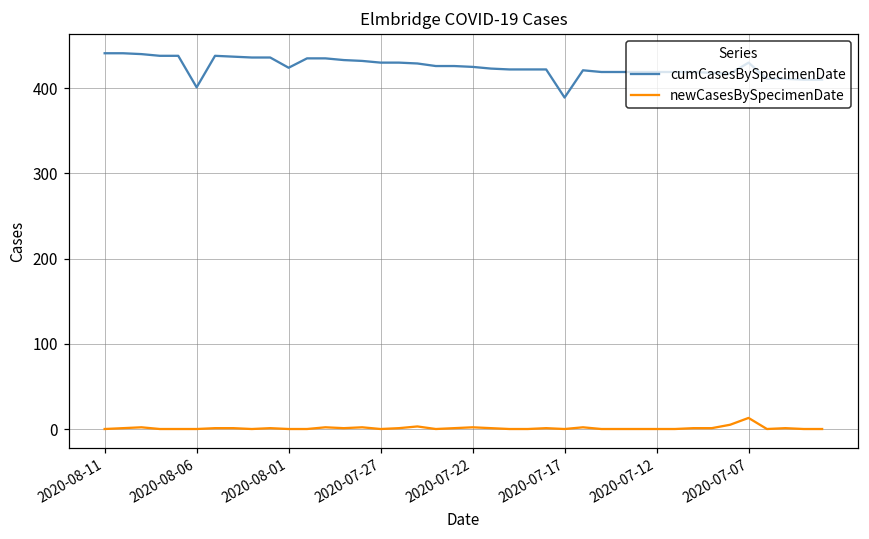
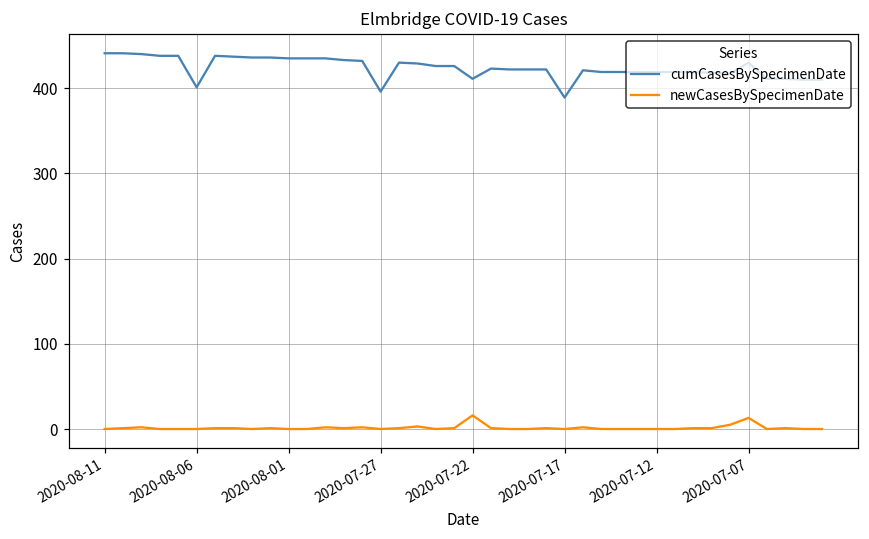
cumCasesBySpecimenDate, 2020-08-01: 420 -> 440
cumCasesBySpecimenDate, 2020-07-27: 430 -> 400
cumCasesBySpecimenDate, 2020-07-22: 430 -> 410
newCasesBySpecimenDate, 2020-07-22: 0 -> 20
